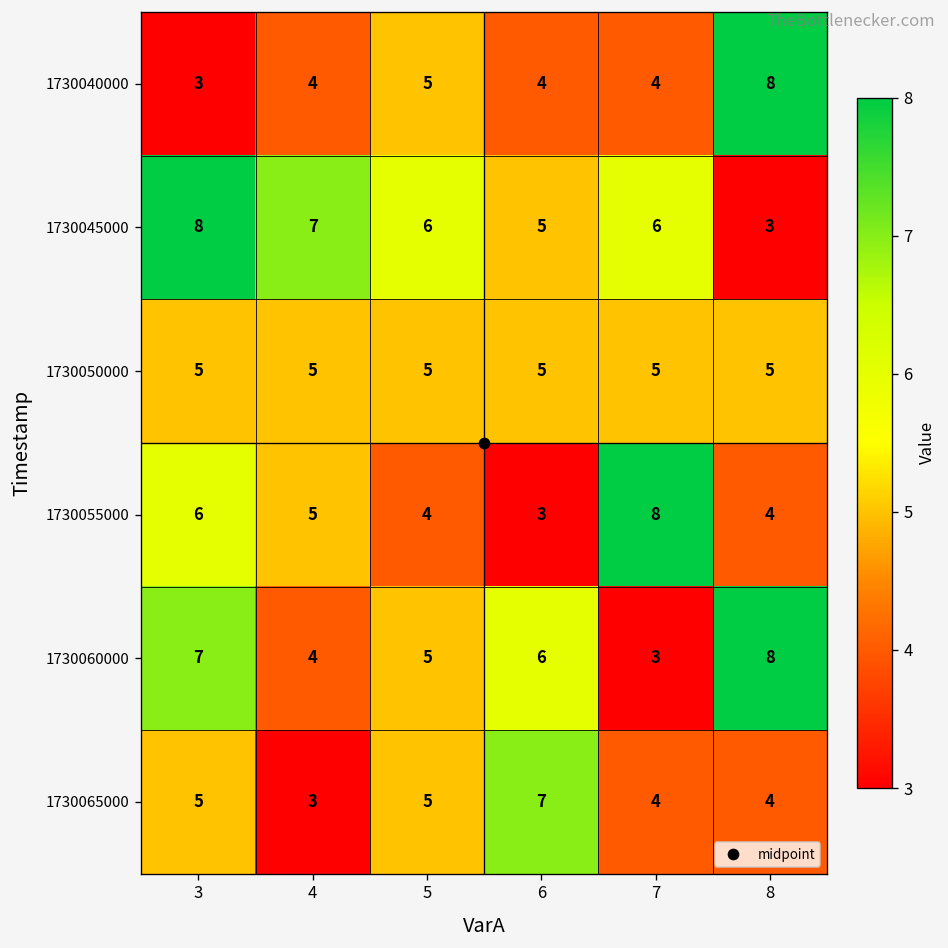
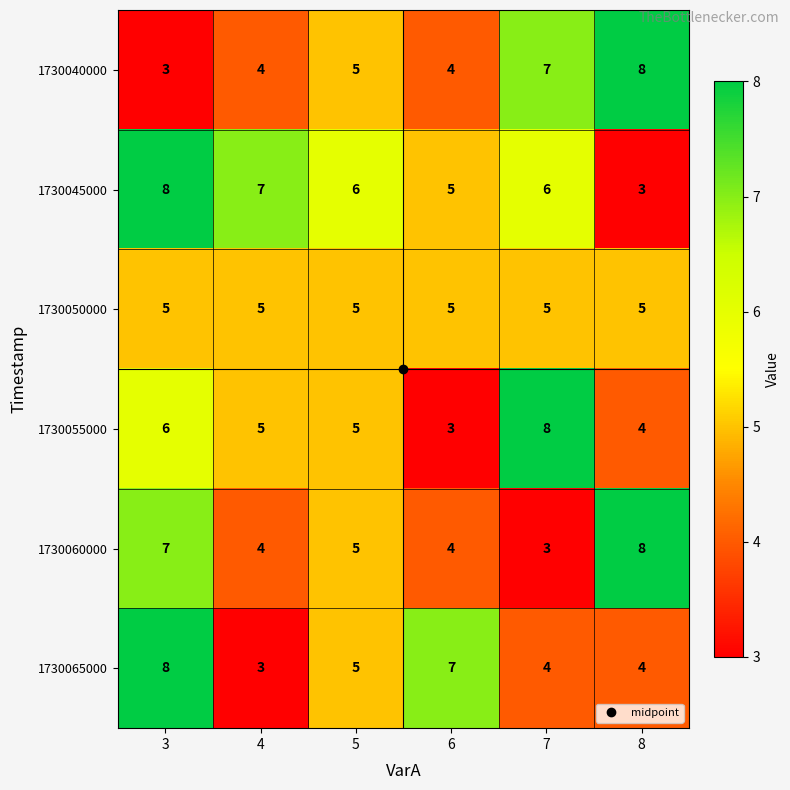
1730040000, 7: 4 -> 7
1730055000, 5: 4 -> 5
1730060000, 6: 6 -> 4
1730065000, 3: 5 -> 8
